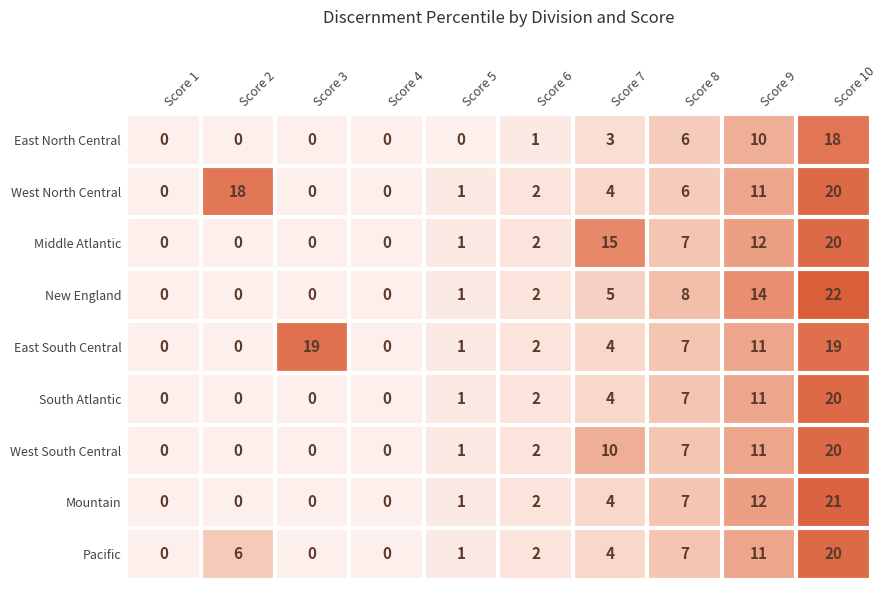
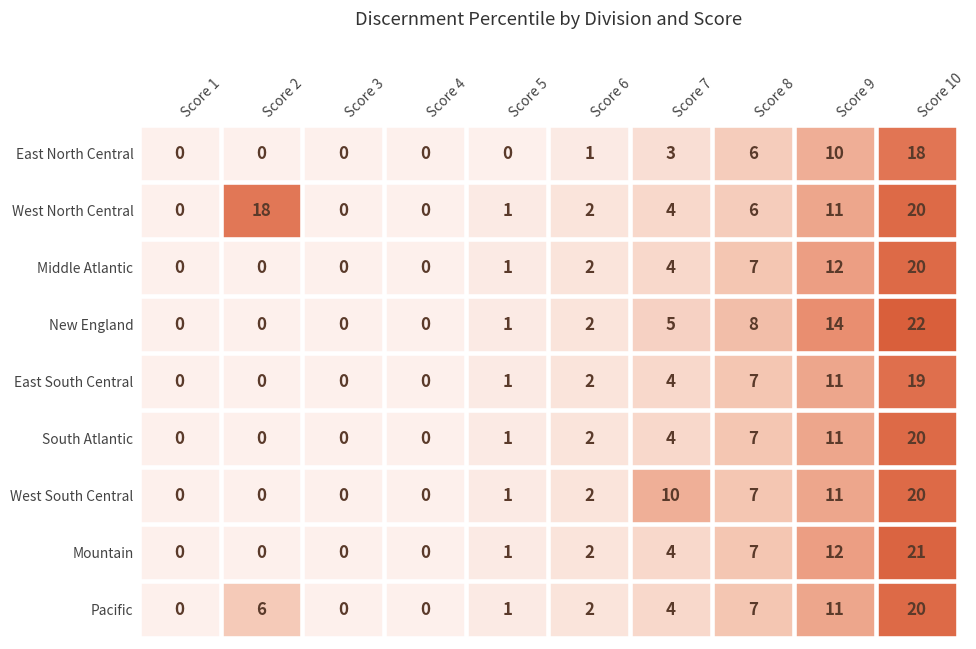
Middle Atlantic, Score 7: 15 -> 4
East South Central, Score 3: 19 -> 0
